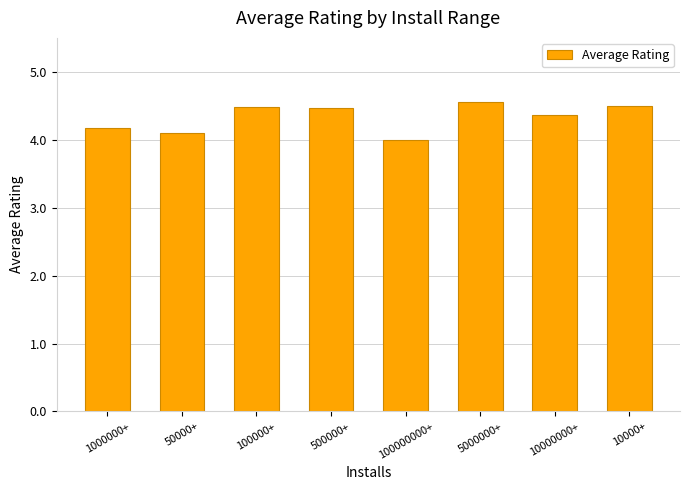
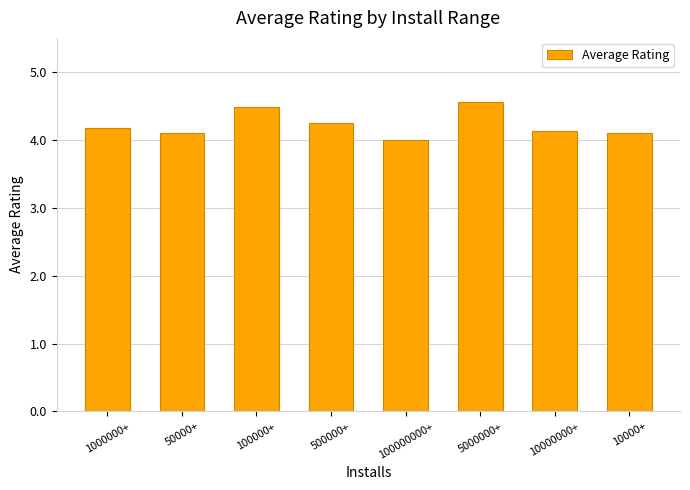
500000+: 4.5 -> 4.2
10000000+: 4.4 -> 4.1
10000+: 4.5 -> 4.1
